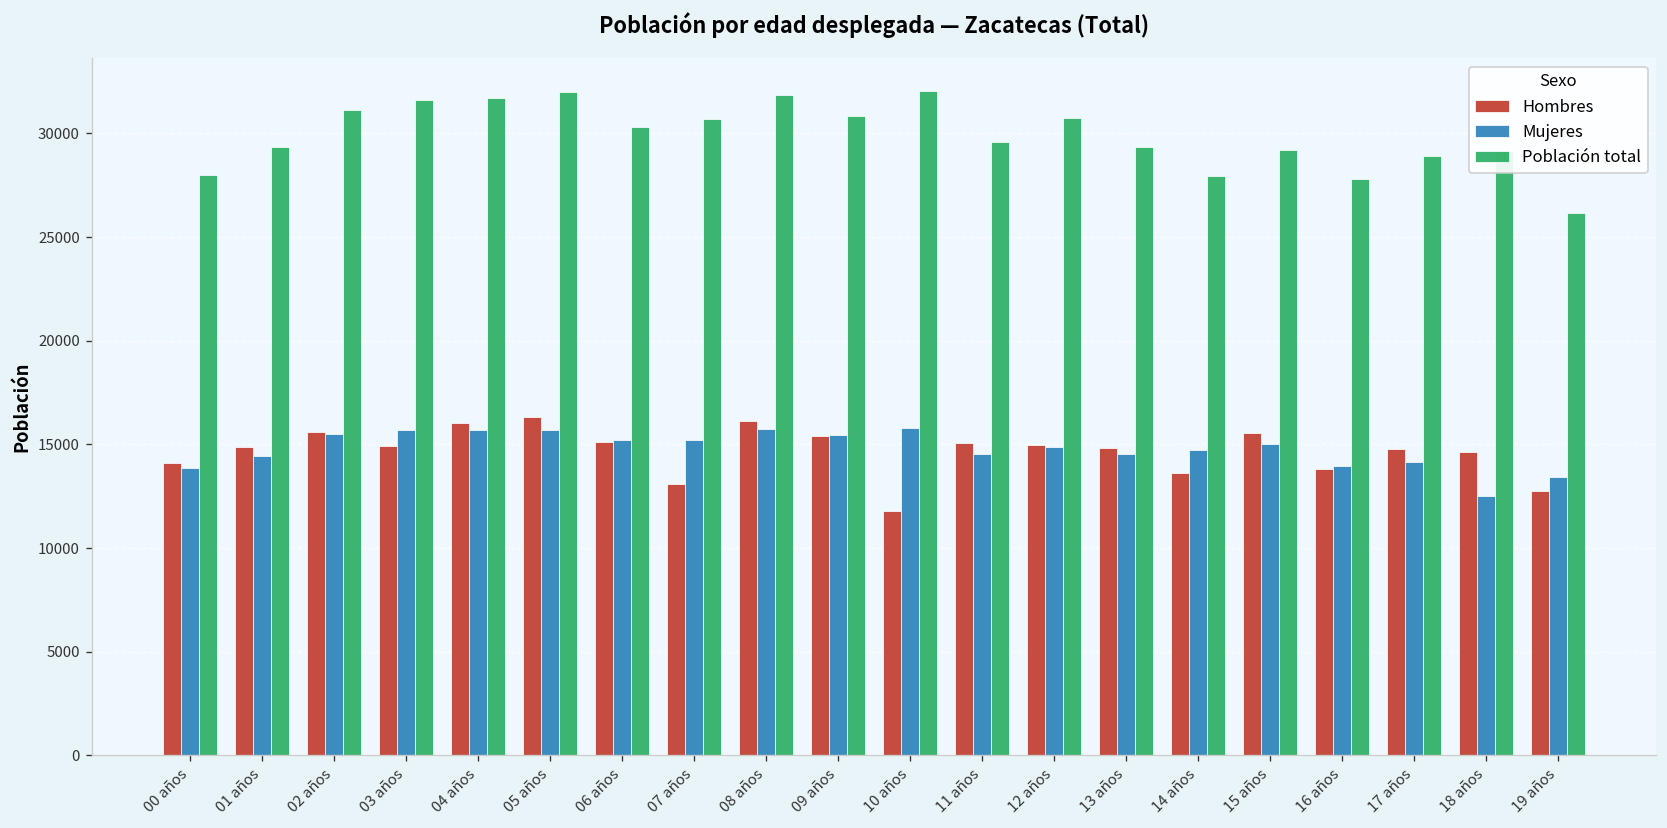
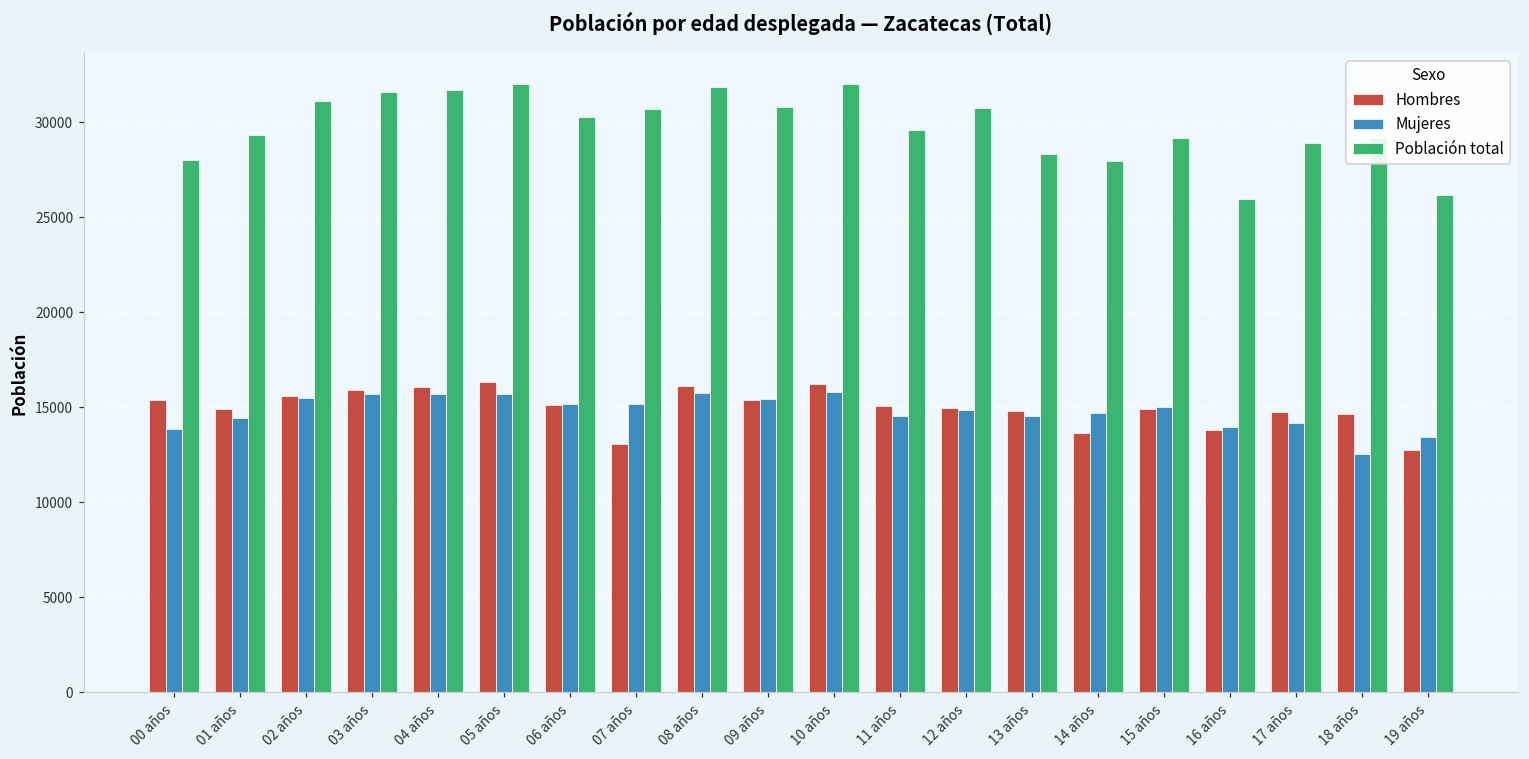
Hombres, 00 años: 14100 -> 15400
Hombres, 03 años: 14900 -> 15900
Hombres, 10 años: 11800 -> 16200
Población total, 13 años: 29300 -> 28300
Hombres, 15 años: 15500 -> 14900
Población total, 16 años: 27800 -> 26000
